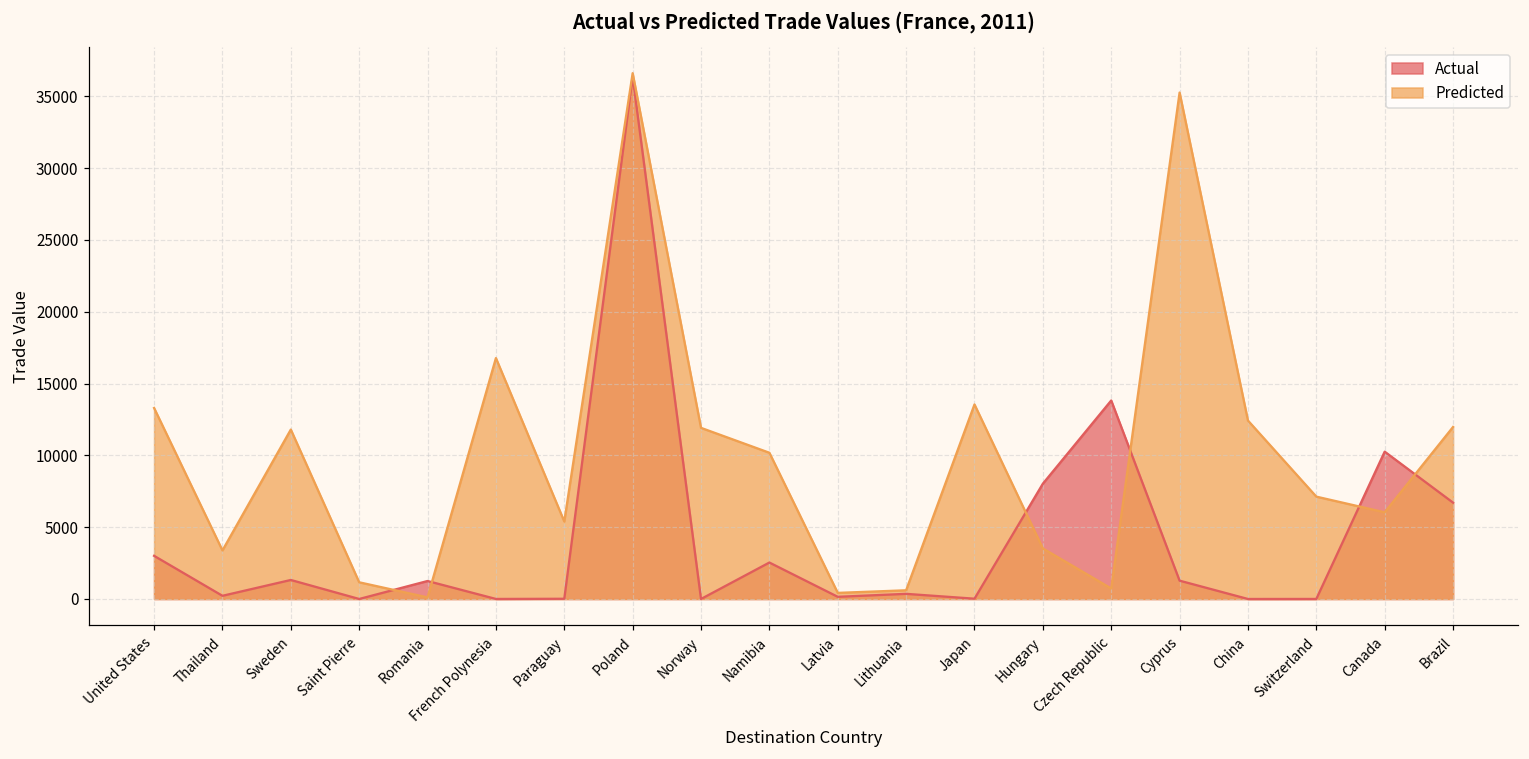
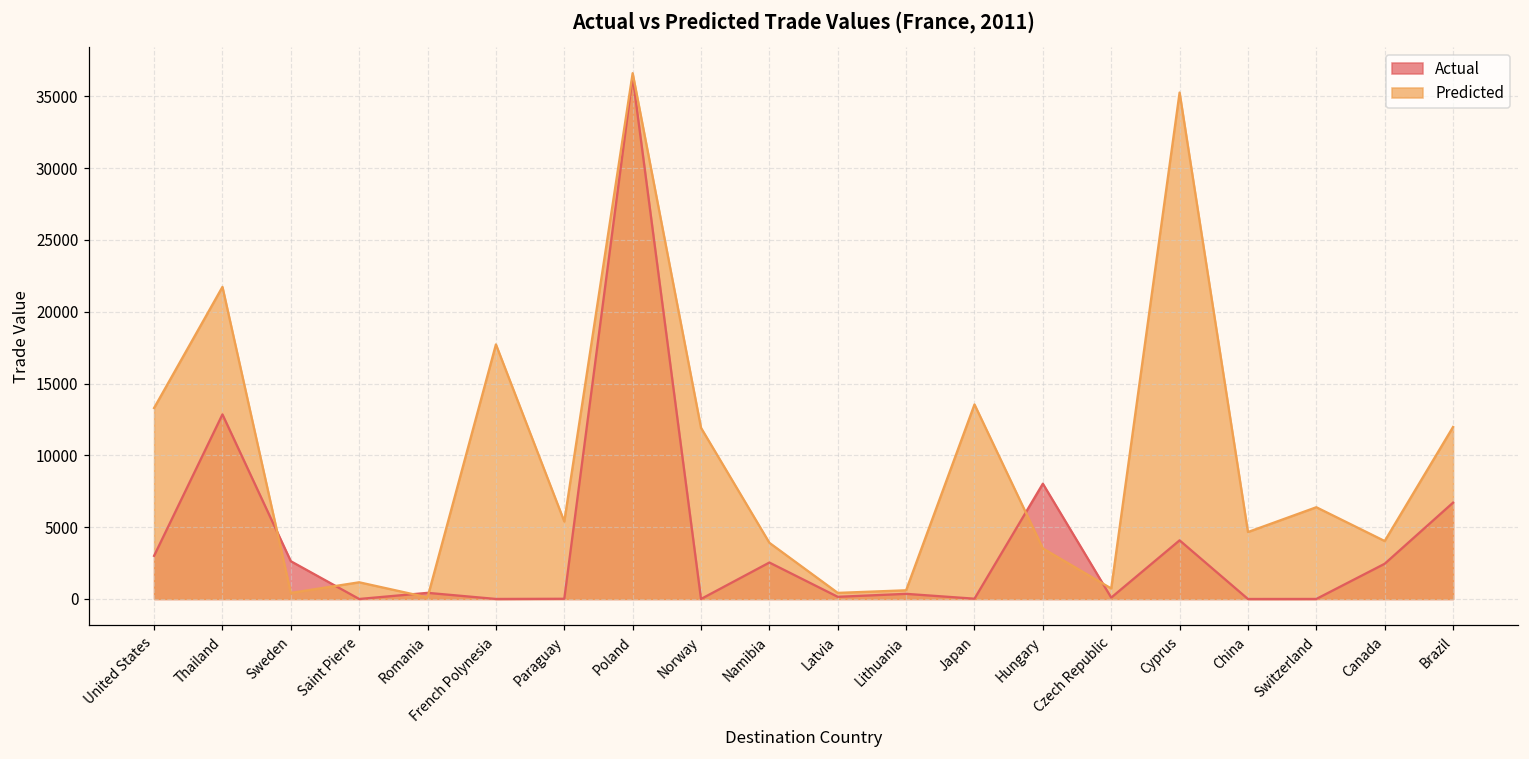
Actual, Thailand: 200 -> 12900
Predicted, Thailand: 3400 -> 21700
Actual, Sweden: 1300 -> 2600
Predicted, Sweden: 11800 -> 400
Actual, Romania: 1300 -> 400
Predicted, French Polynesia: 16800 -> 17700
Predicted, Namibia: 10200 -> 3900
Actual, Czech Republic: 13800 -> 100
Actual, Cyprus: 1300 -> 4100
Predicted, China: 12400 -> 4700
Predicted, Switzerland: 7100 -> 6400
Actual, Canada: 10300 -> 2500
Predicted, Canada: 6000 -> 4000
